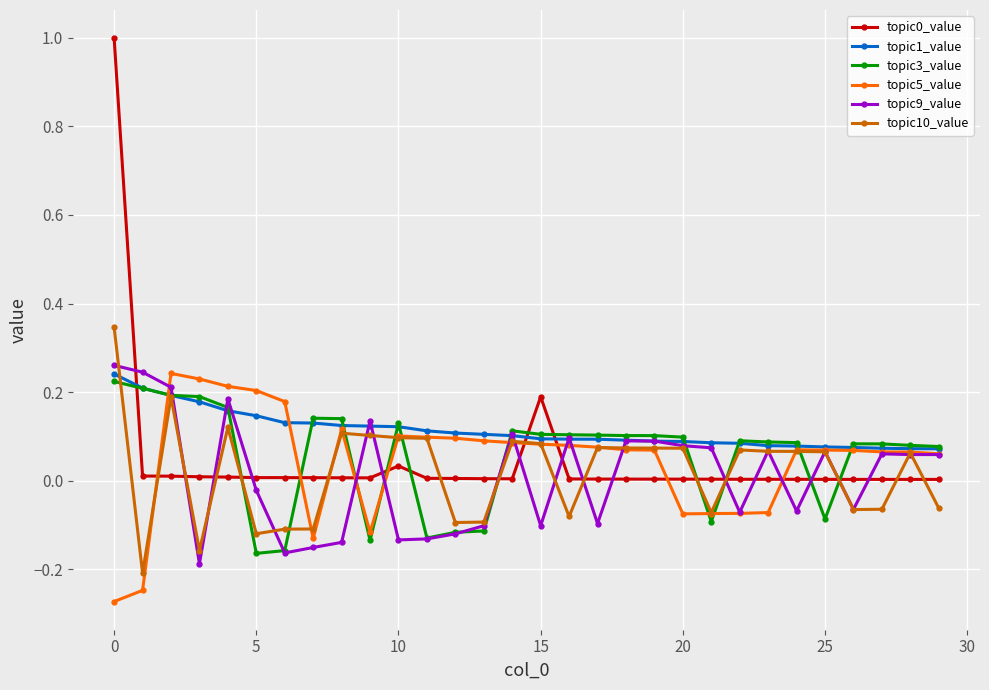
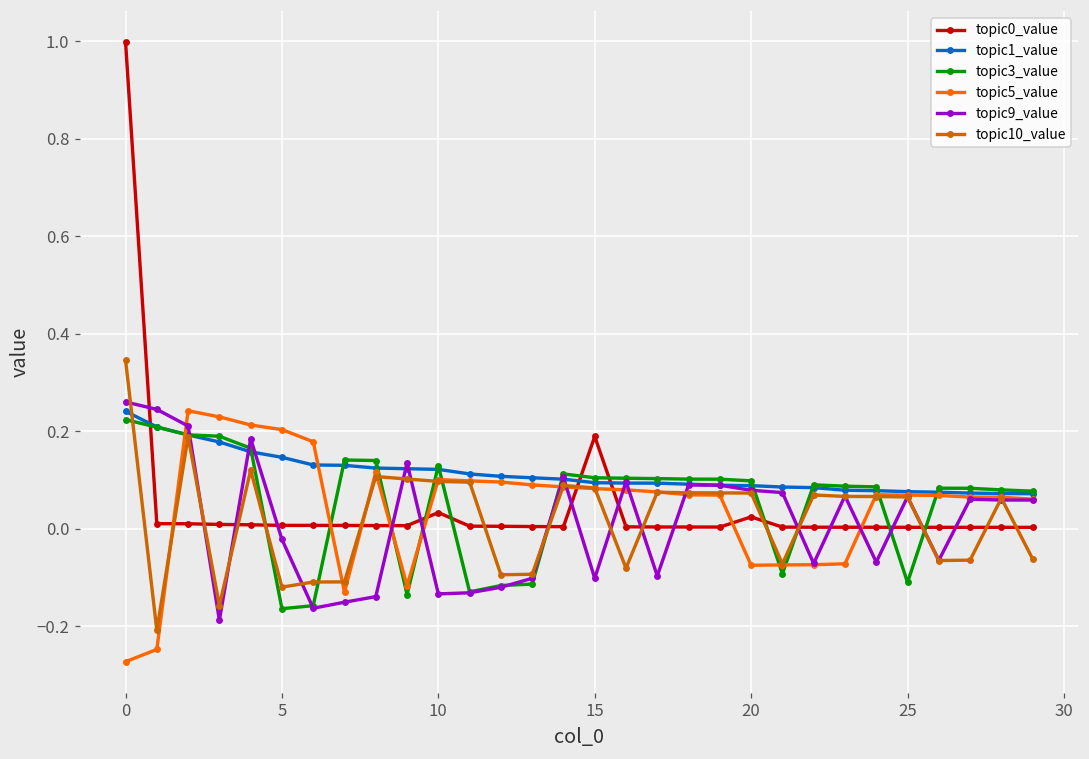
topic0_value, 20: 0.00 -> 0.02
topic3_value, 25: -0.09 -> -0.11
